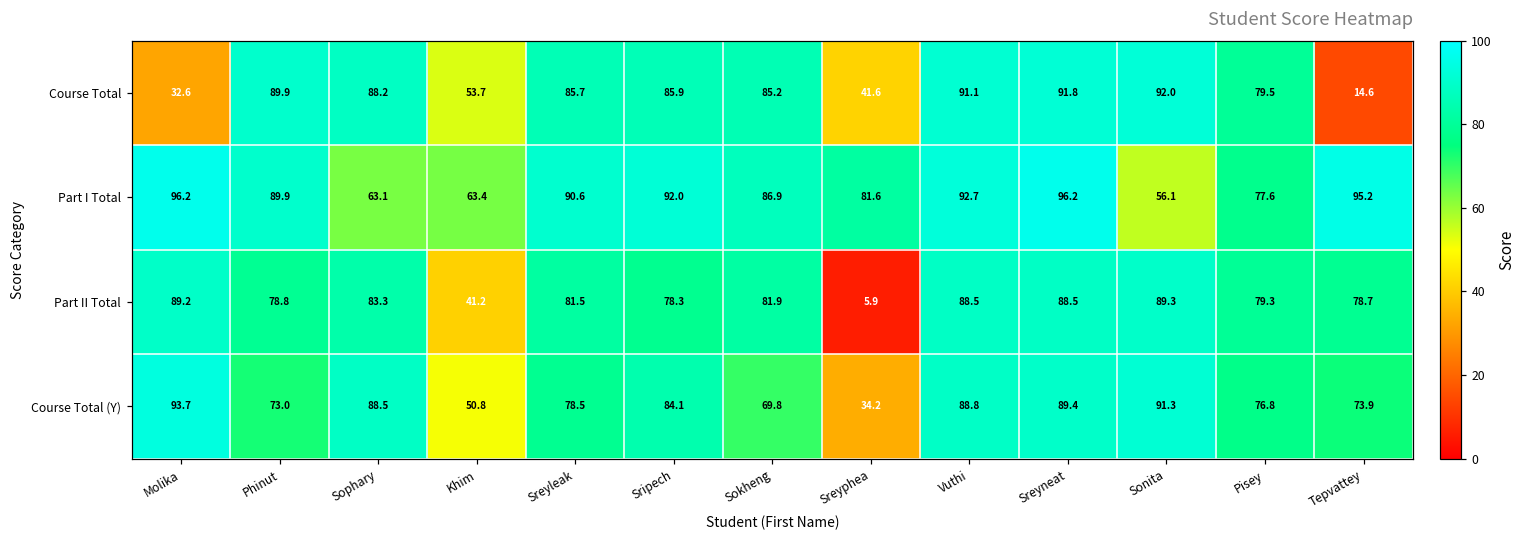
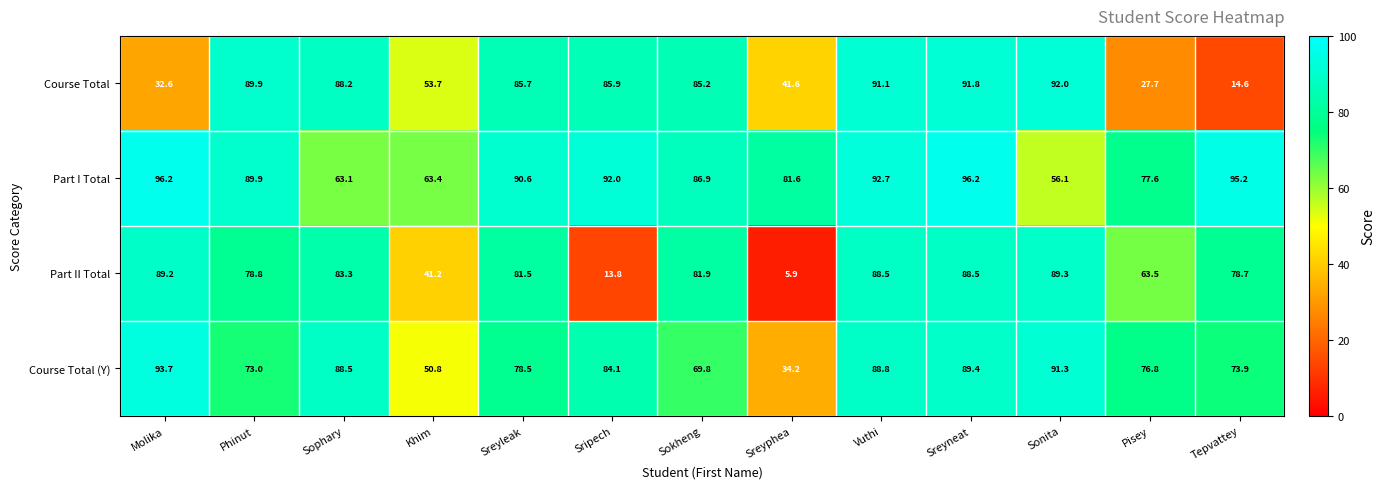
Course Total, Pisey: 79.5 -> 27.7
Part II Total, Sripech: 78.3 -> 13.8
Part II Total, Pisey: 79.3 -> 63.5
